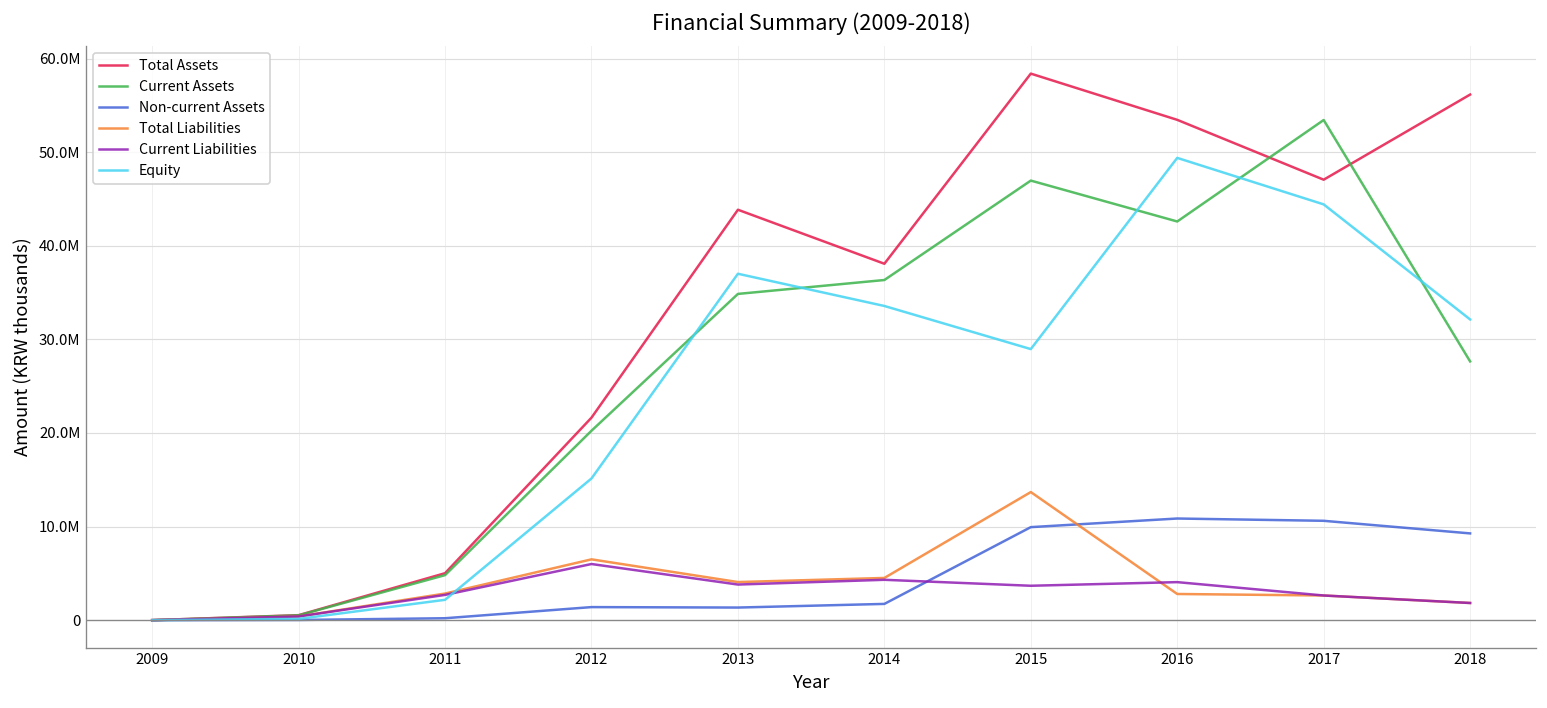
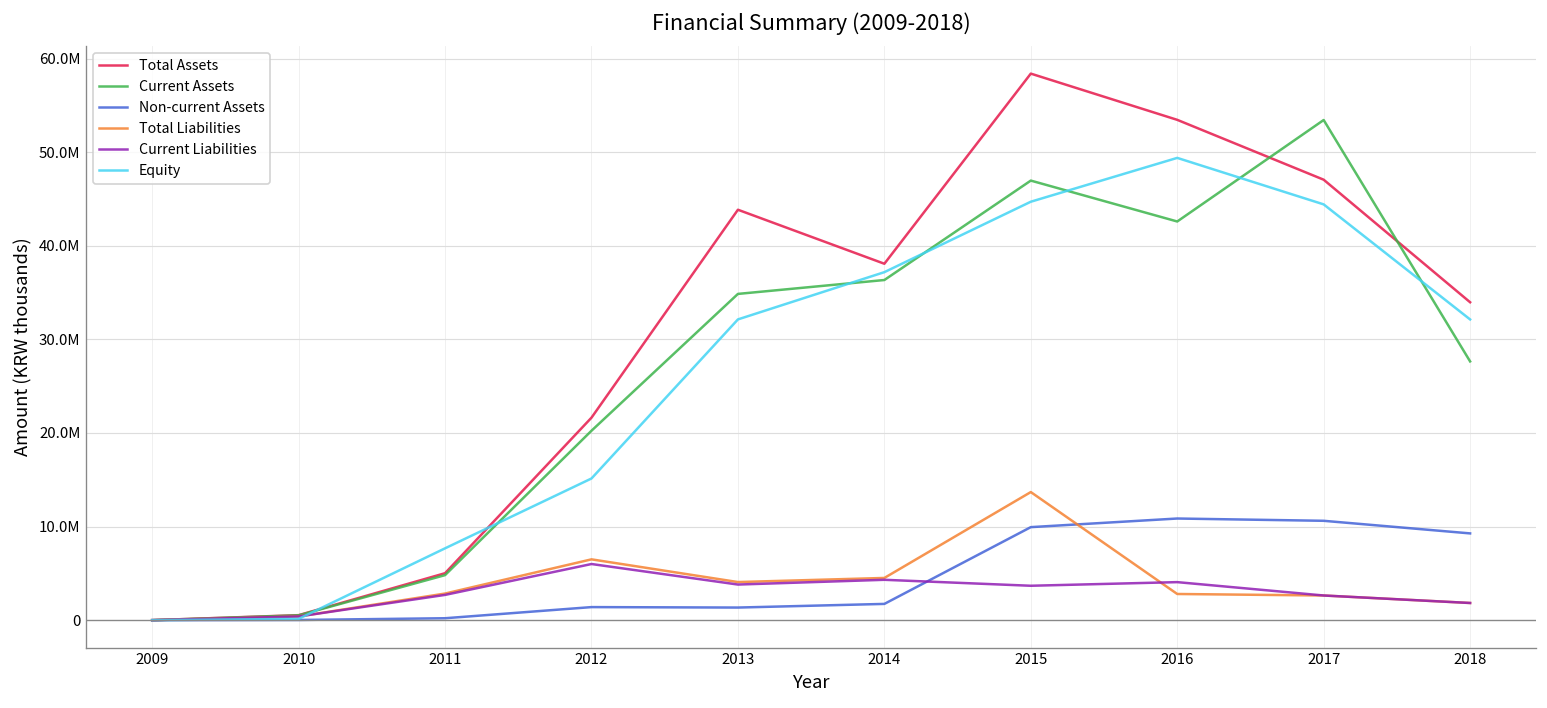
Equity, 2011: 2000000 -> 8000000
Equity, 2013: 37000000 -> 32000000
Equity, 2014: 34000000 -> 37000000
Equity, 2015: 29000000 -> 45000000
Total Assets, 2018: 56000000 -> 34000000
